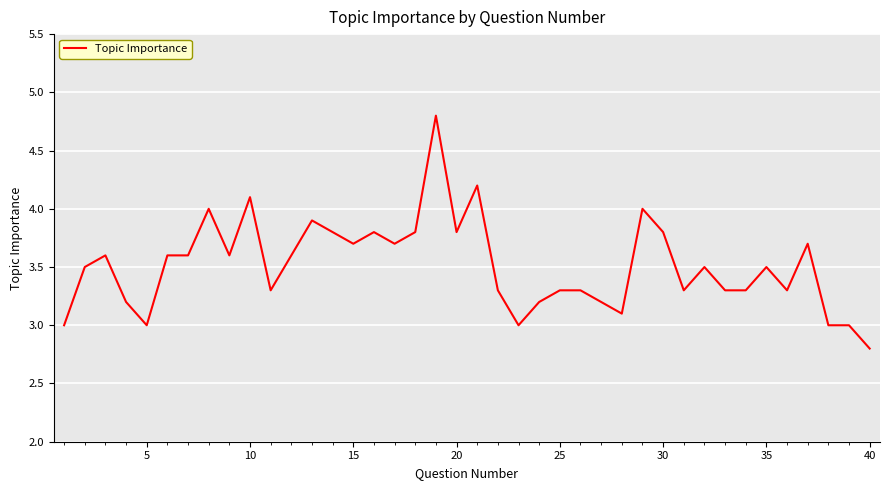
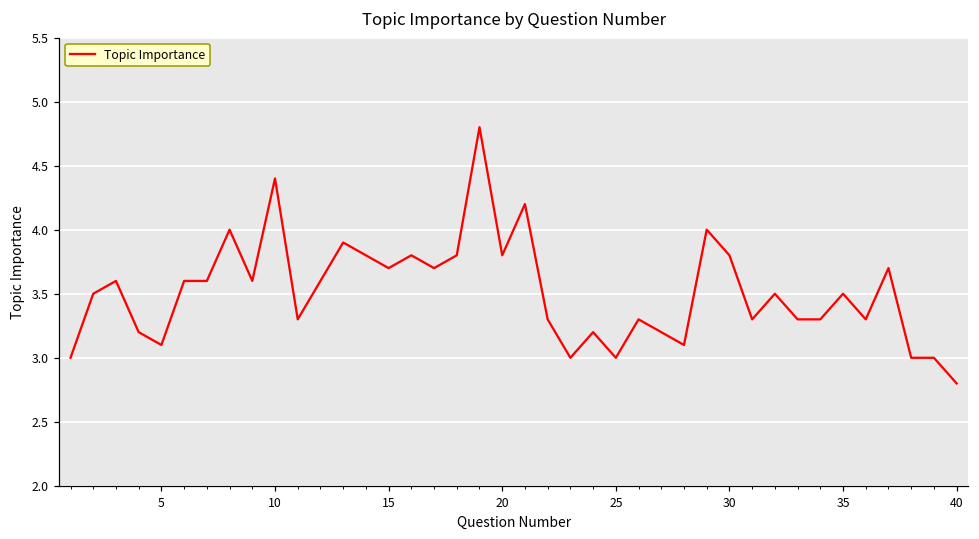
5: 3.0 -> 3.1
10: 4.1 -> 4.4
25: 3.3 -> 3.0
